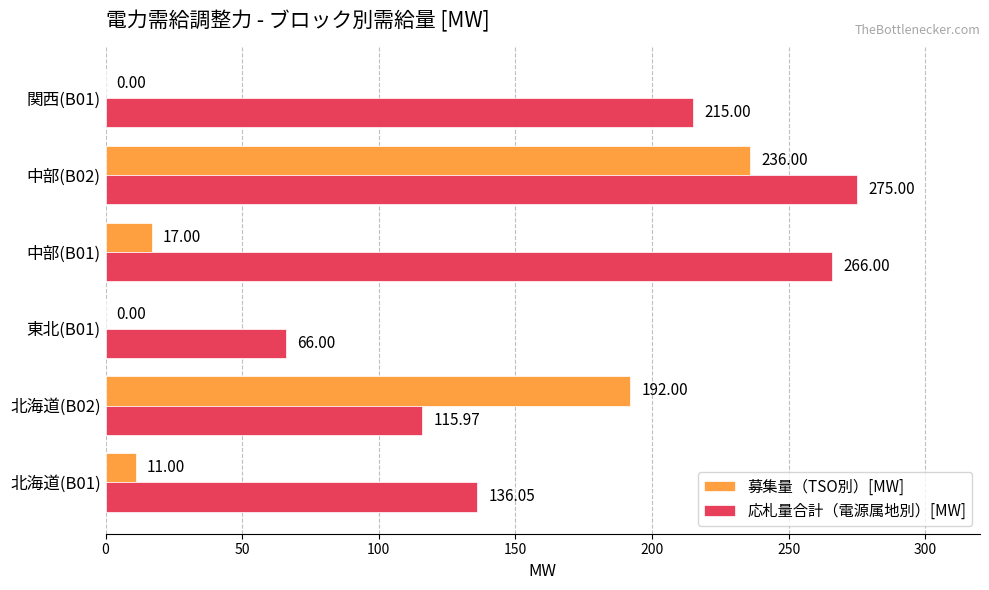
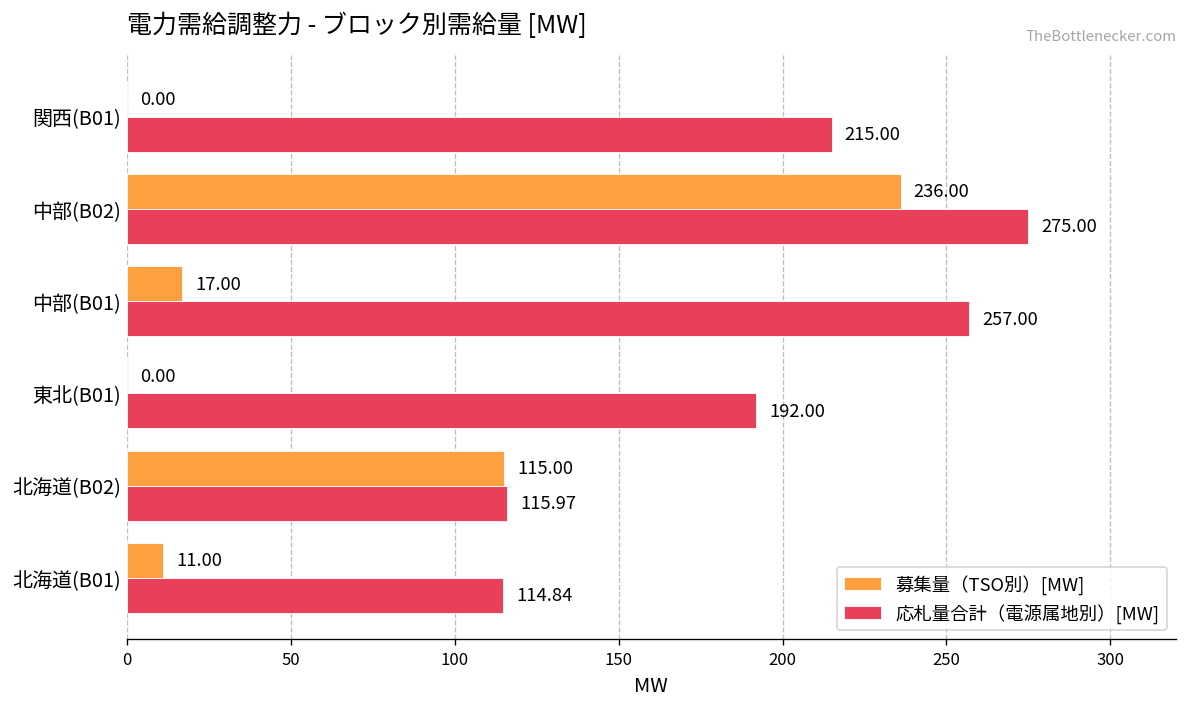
応札量合計（電源属地別）[MW], 中部(B01): 266.00 -> 257.00
応札量合計（電源属地別）[MW], 東北(B01): 66.00 -> 192.00
募集量（TSO別）[MW], 北海道(B02): 192.00 -> 115.00
応札量合計（電源属地別）[MW], 北海道(B01): 136.05 -> 114.84
